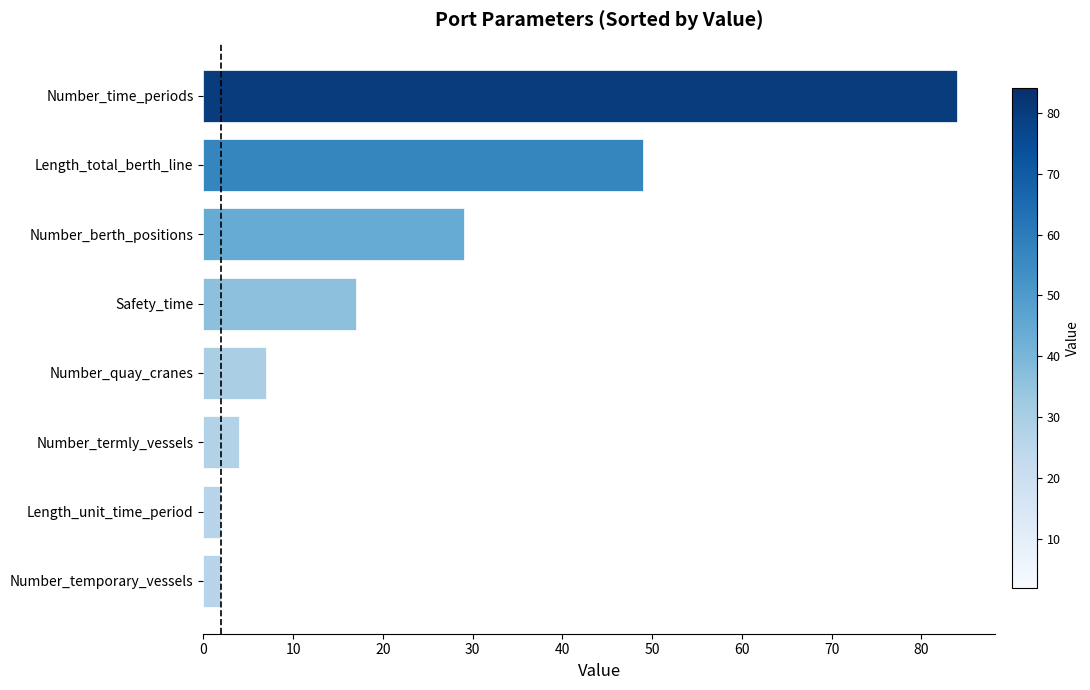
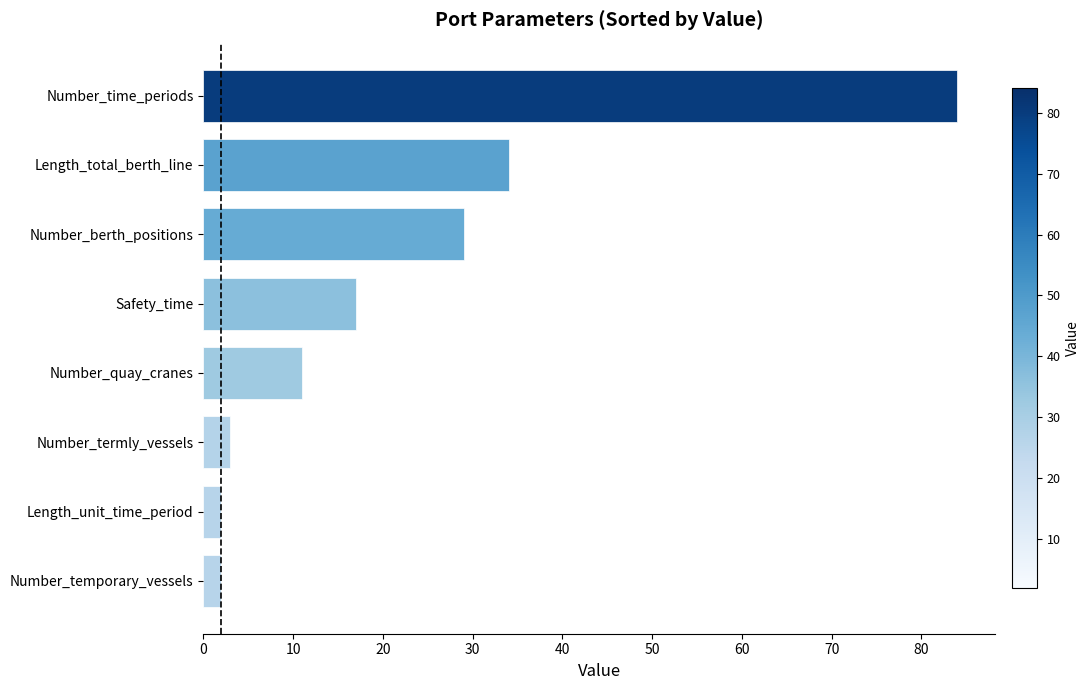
Length_total_berth_line: 49 -> 34
Number_quay_cranes: 7 -> 11
Number_termly_vessels: 4 -> 3
